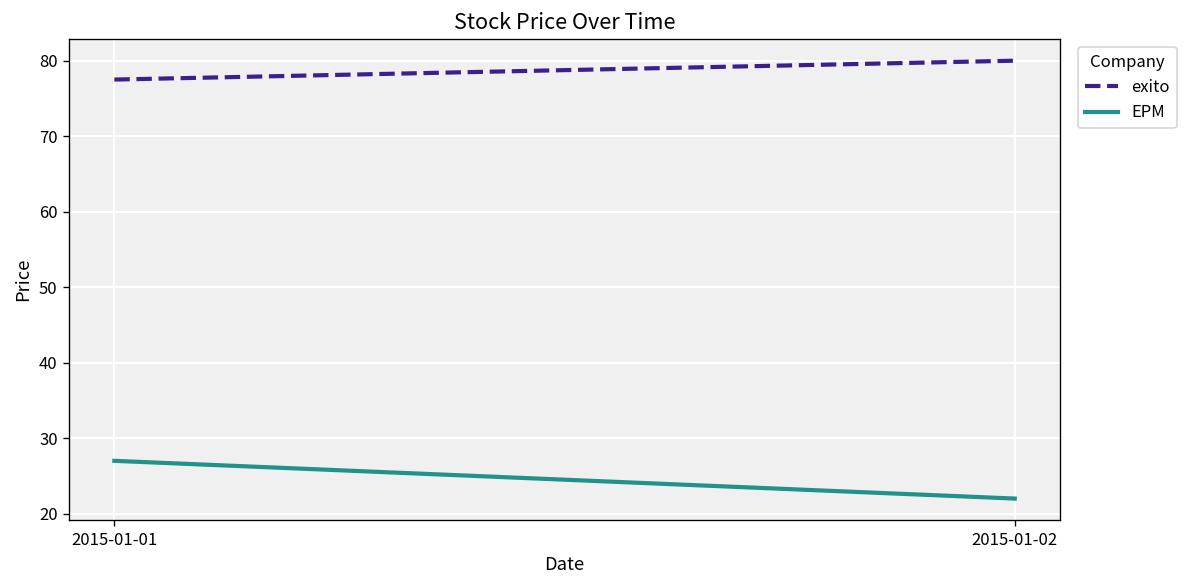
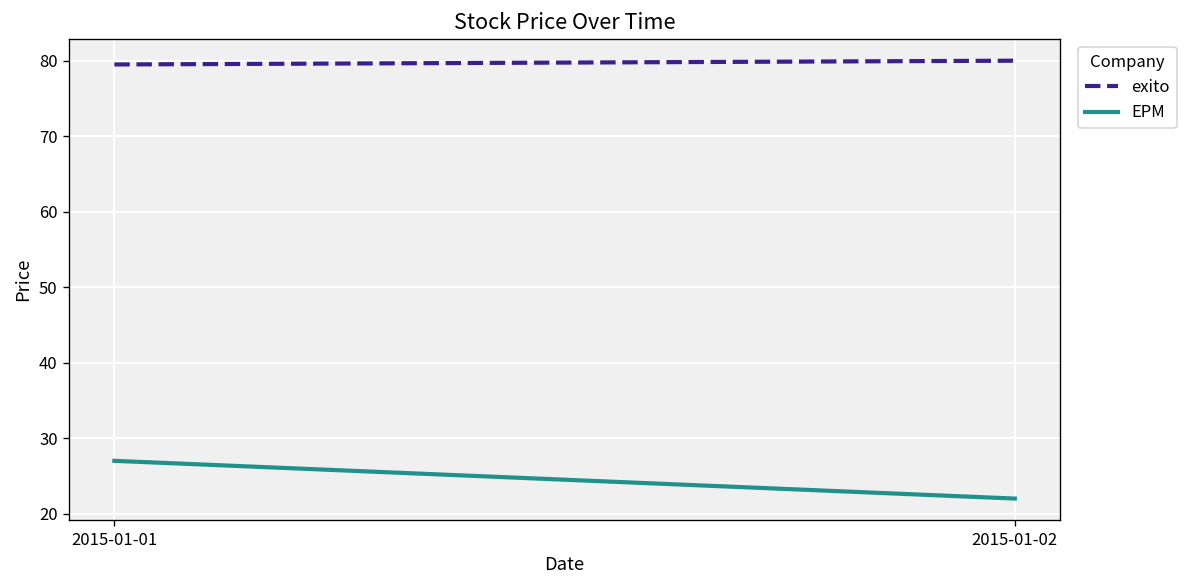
exito, 2015-01-01: 78 -> 80
